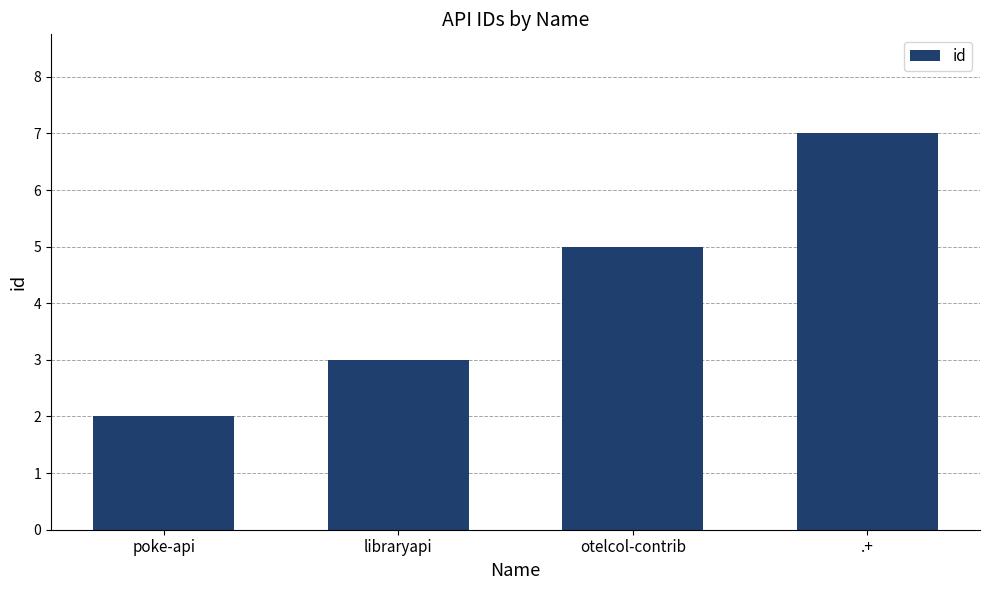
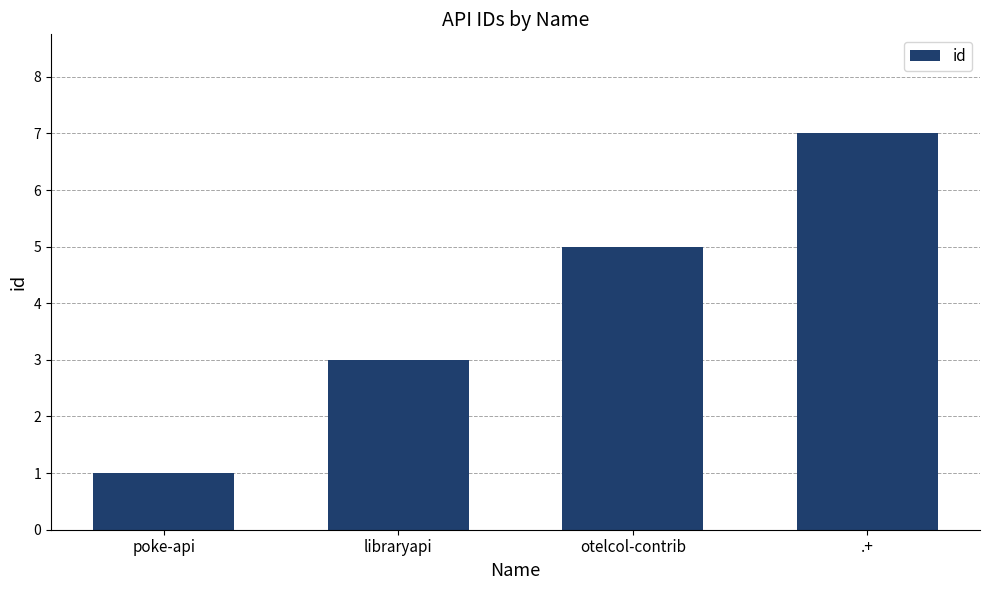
poke-api: 2 -> 1
